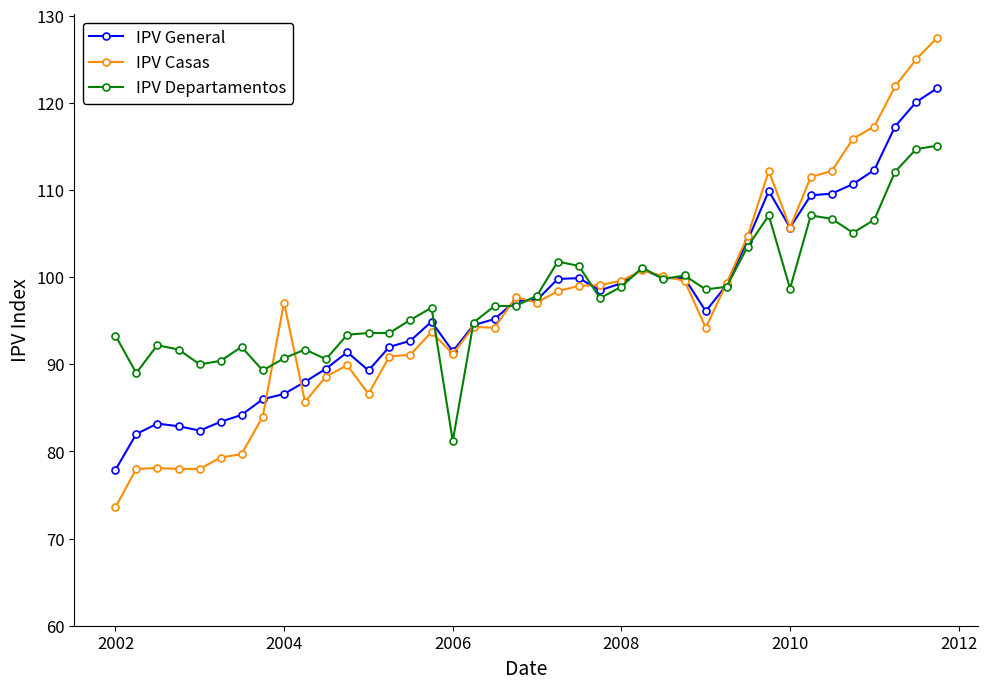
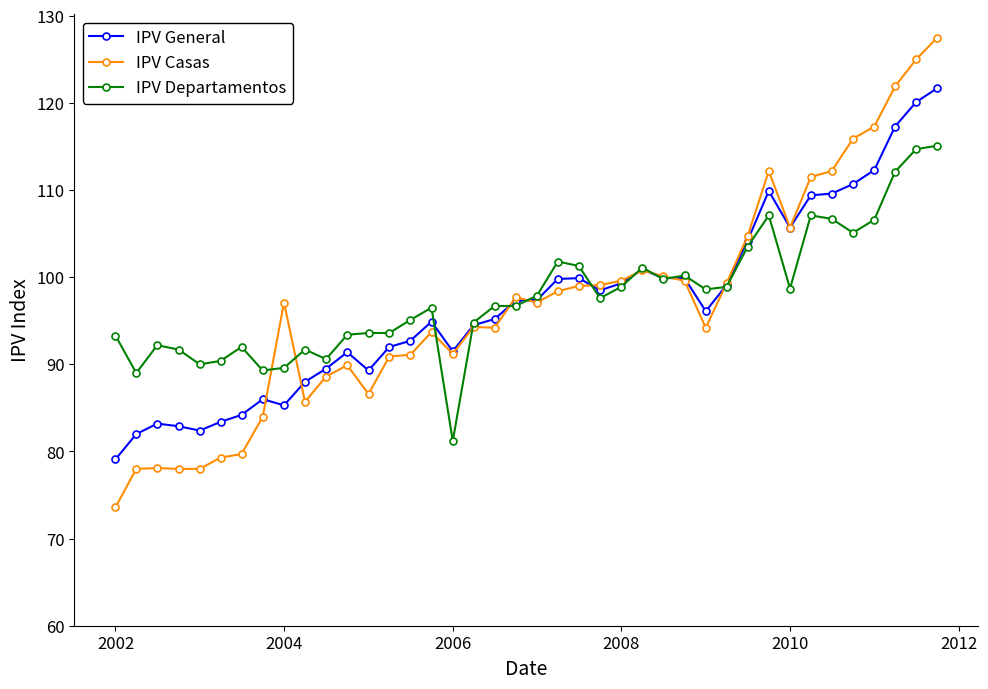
IPV General, 2002: 78 -> 79
IPV General, 2004: 87 -> 85
IPV Departamentos, 2004: 91 -> 90
